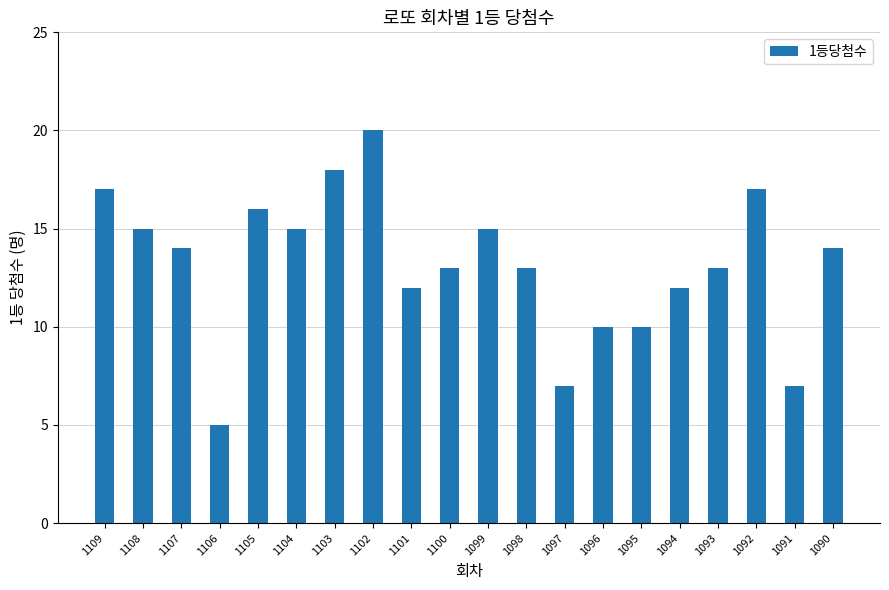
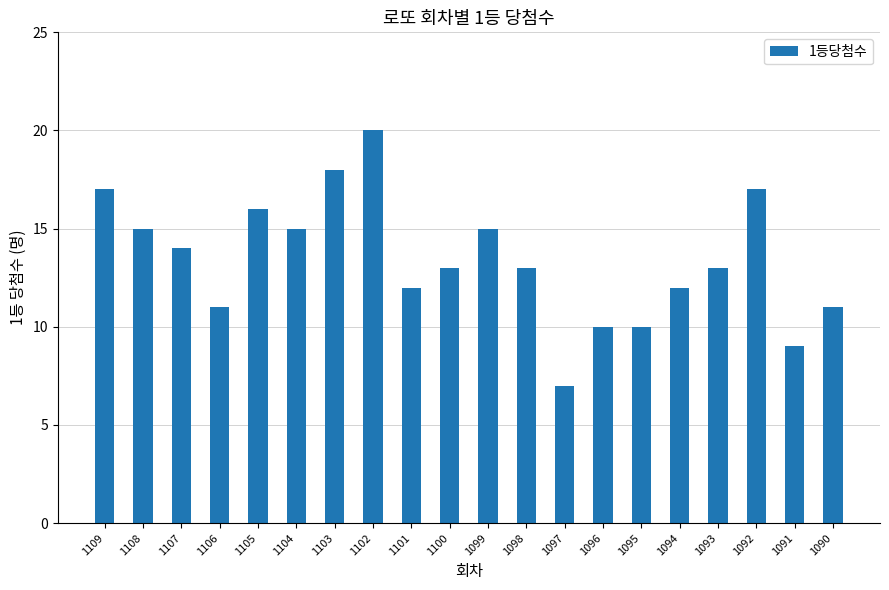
1106: 5 -> 11
1091: 7 -> 9
1090: 14 -> 11
